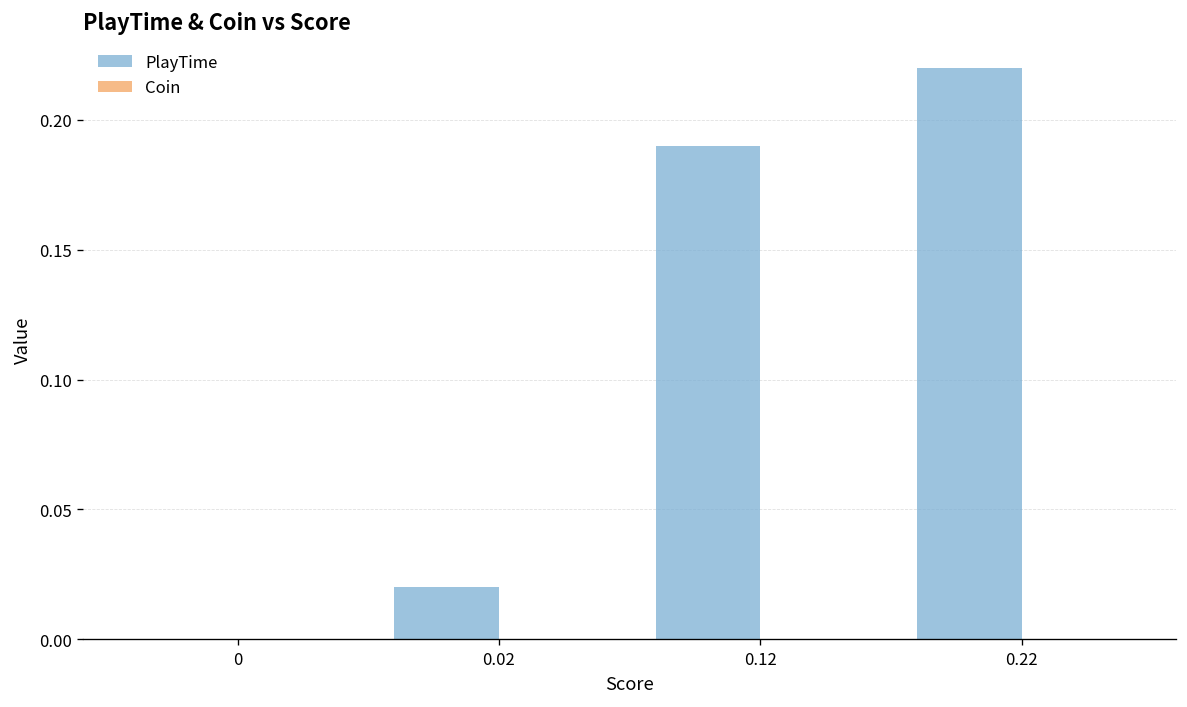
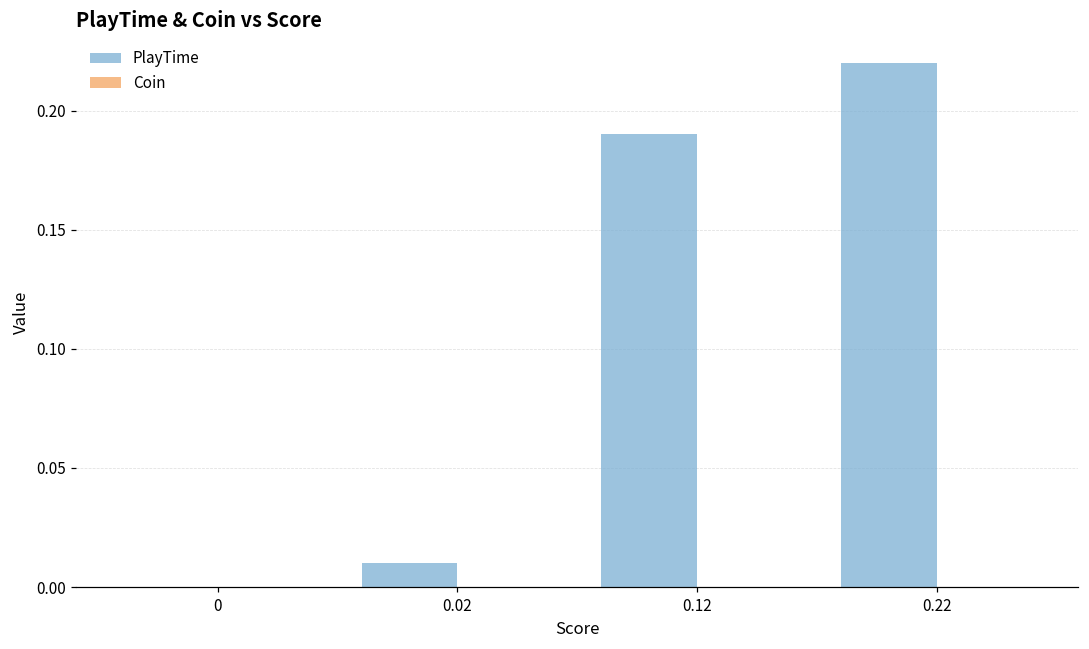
PlayTime, 0.02: 0.02 -> 0.01
